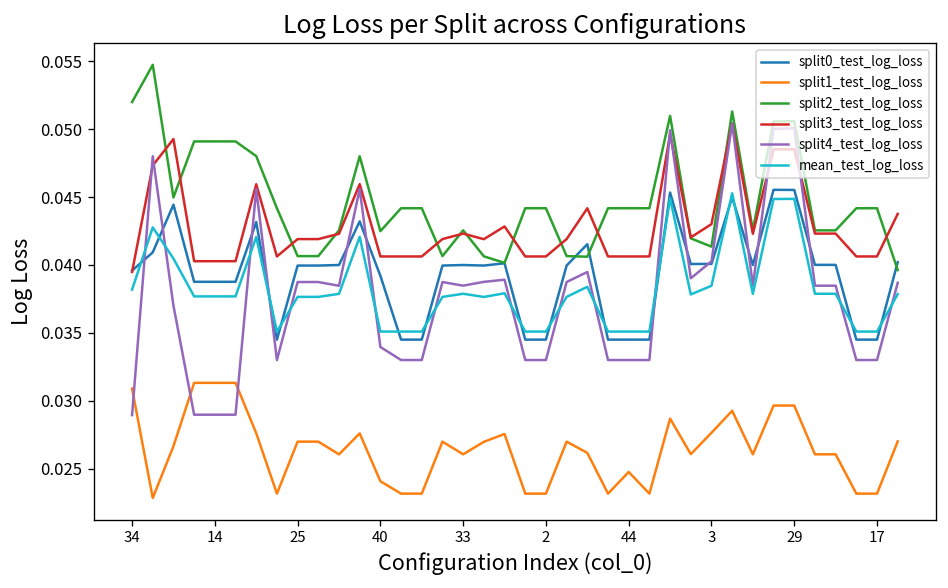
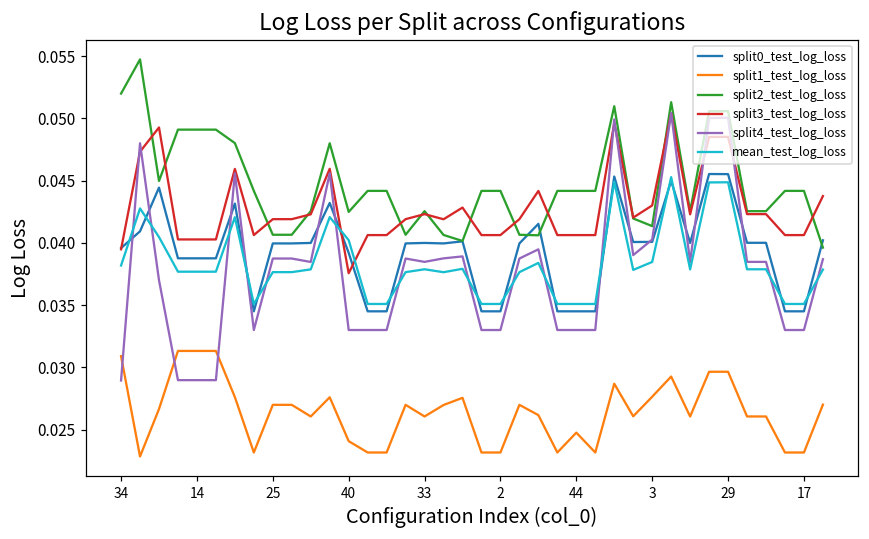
split3_test_log_loss, 40: 0.0406 -> 0.0376
split4_test_log_loss, 40: 0.0340 -> 0.0330
mean_test_log_loss, 40: 0.0351 -> 0.0402
